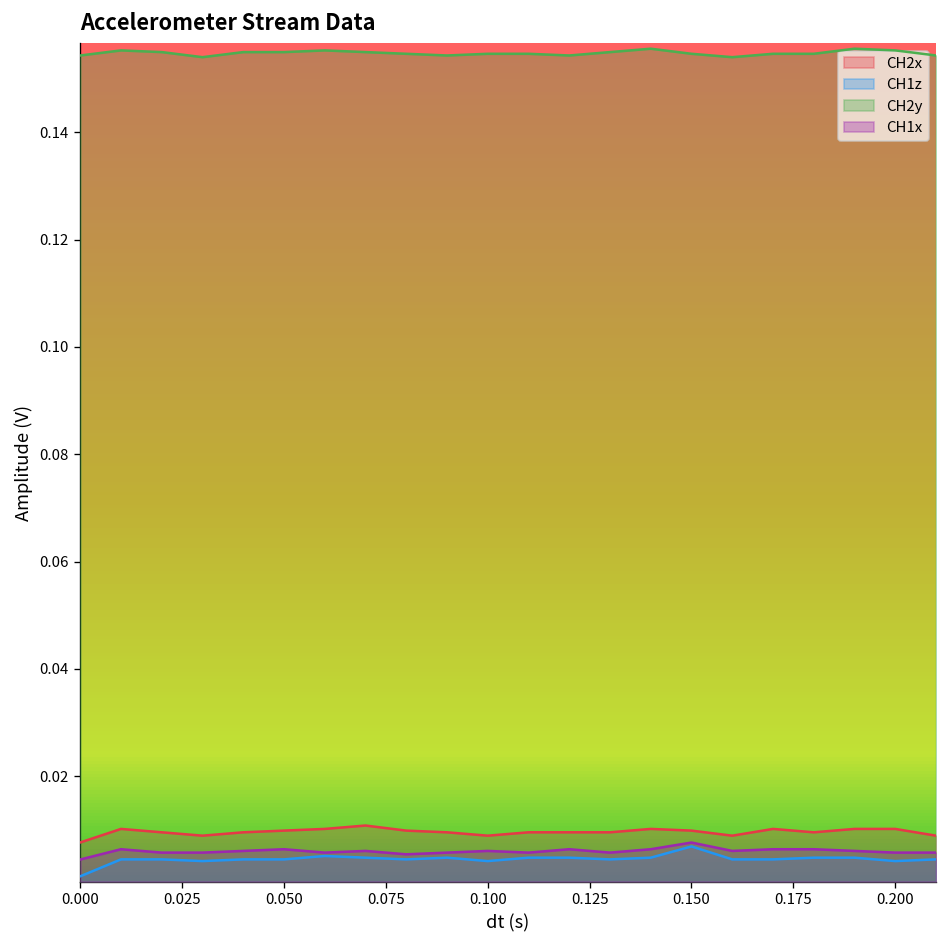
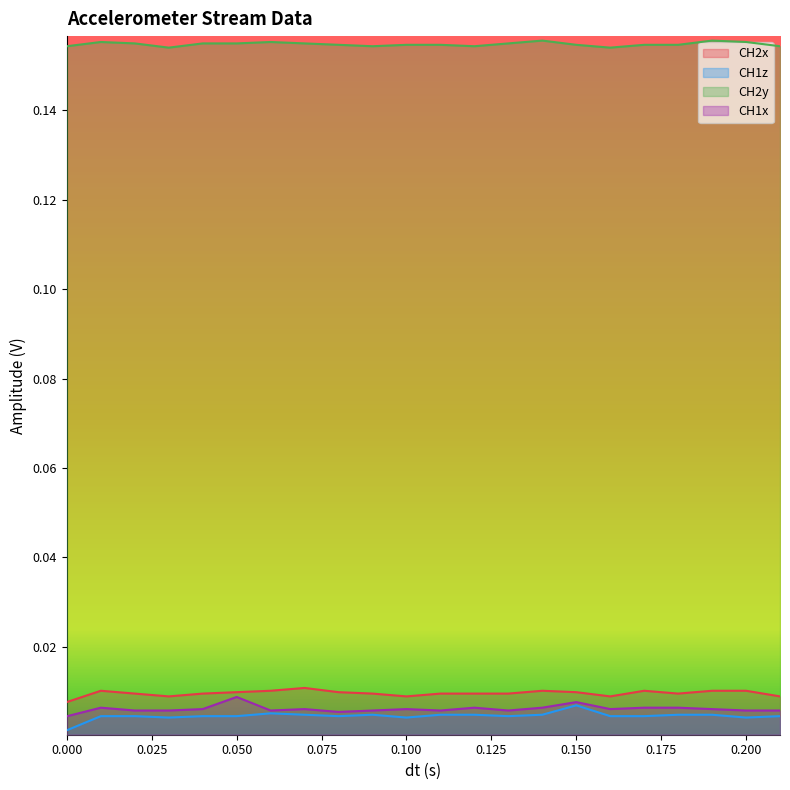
CH1x, 0.050: 0.006 -> 0.009
